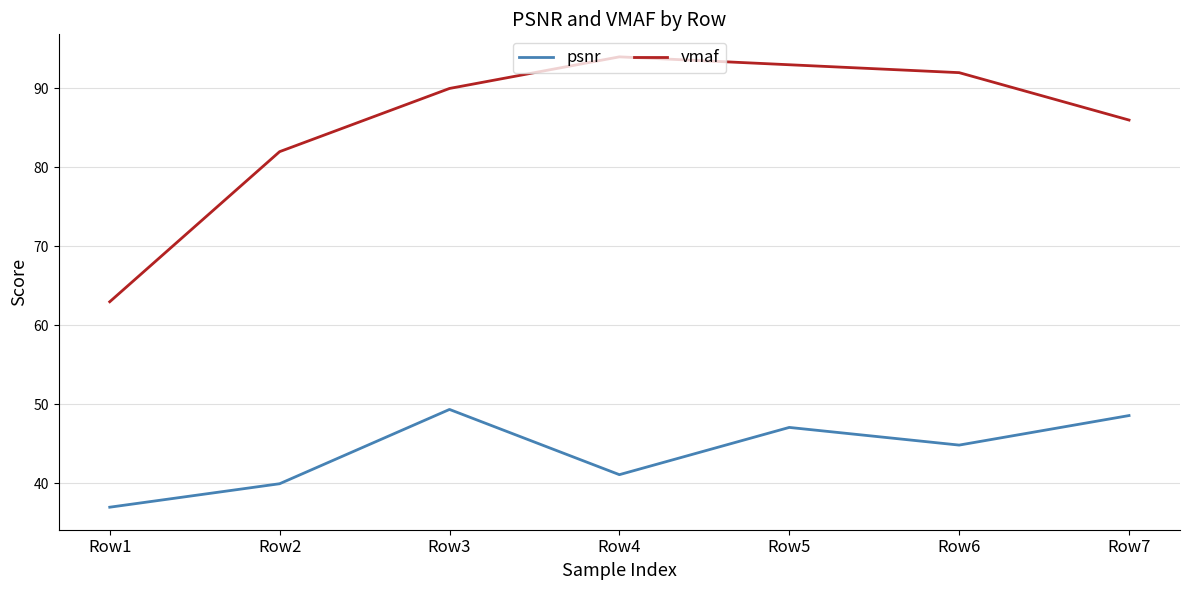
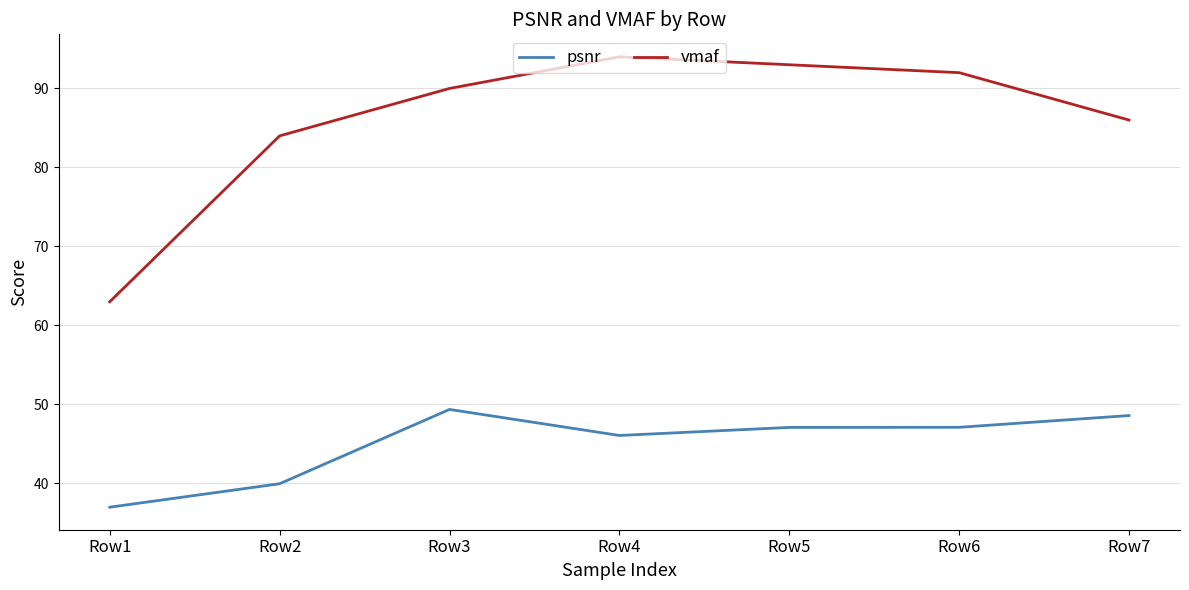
vmaf, Row2: 82 -> 84
psnr, Row4: 41 -> 46
psnr, Row6: 45 -> 47
